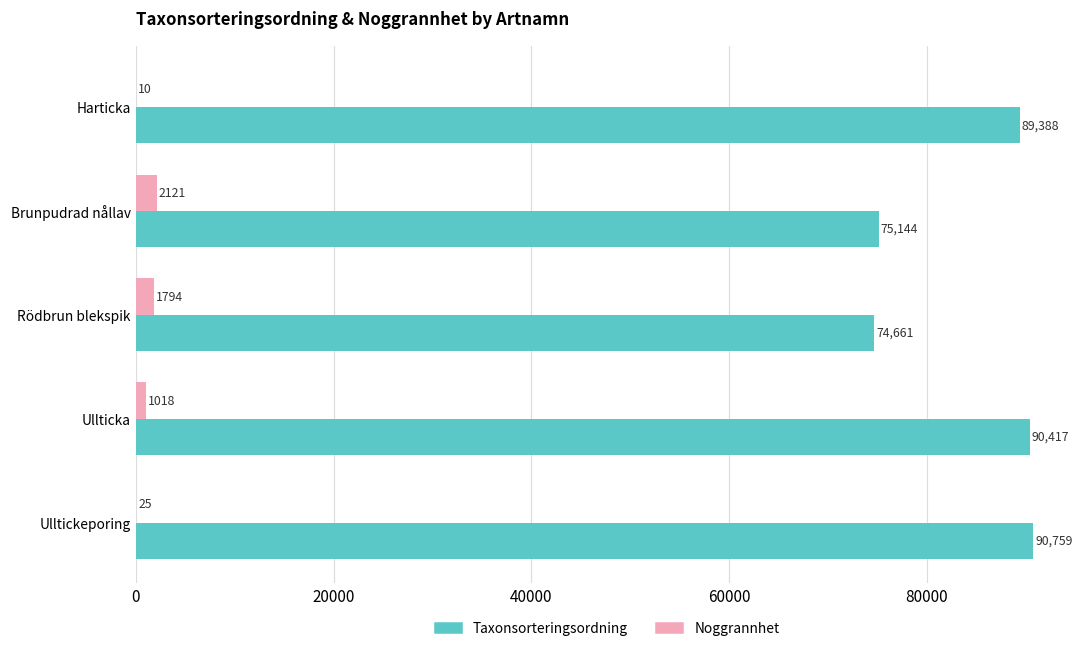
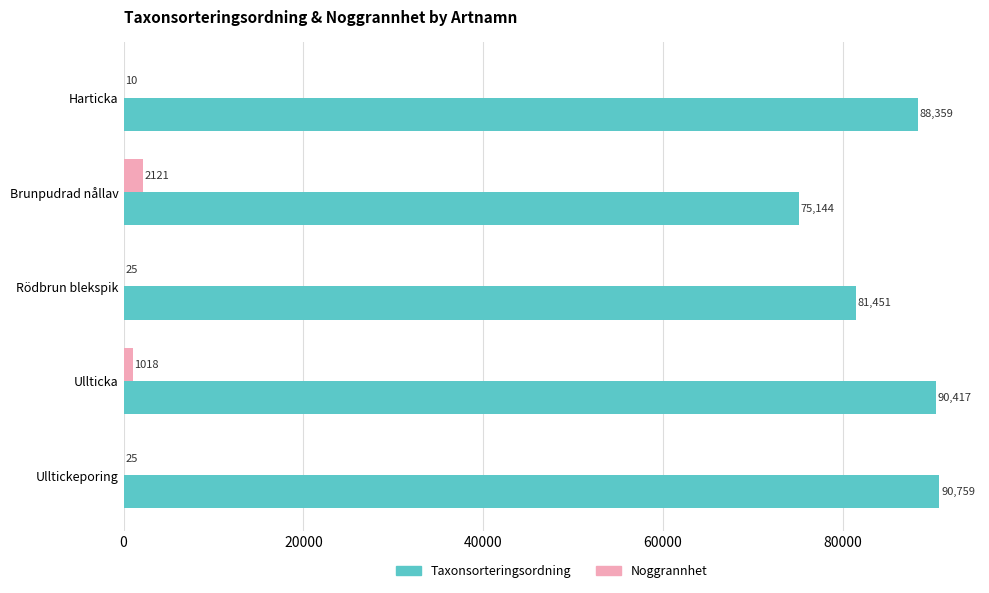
Taxonsorteringsordning, Harticka: 89,388 -> 88,359
Noggrannhet, Rödbrun blekspik: 1794 -> 25
Taxonsorteringsordning, Rödbrun blekspik: 74,661 -> 81,451
